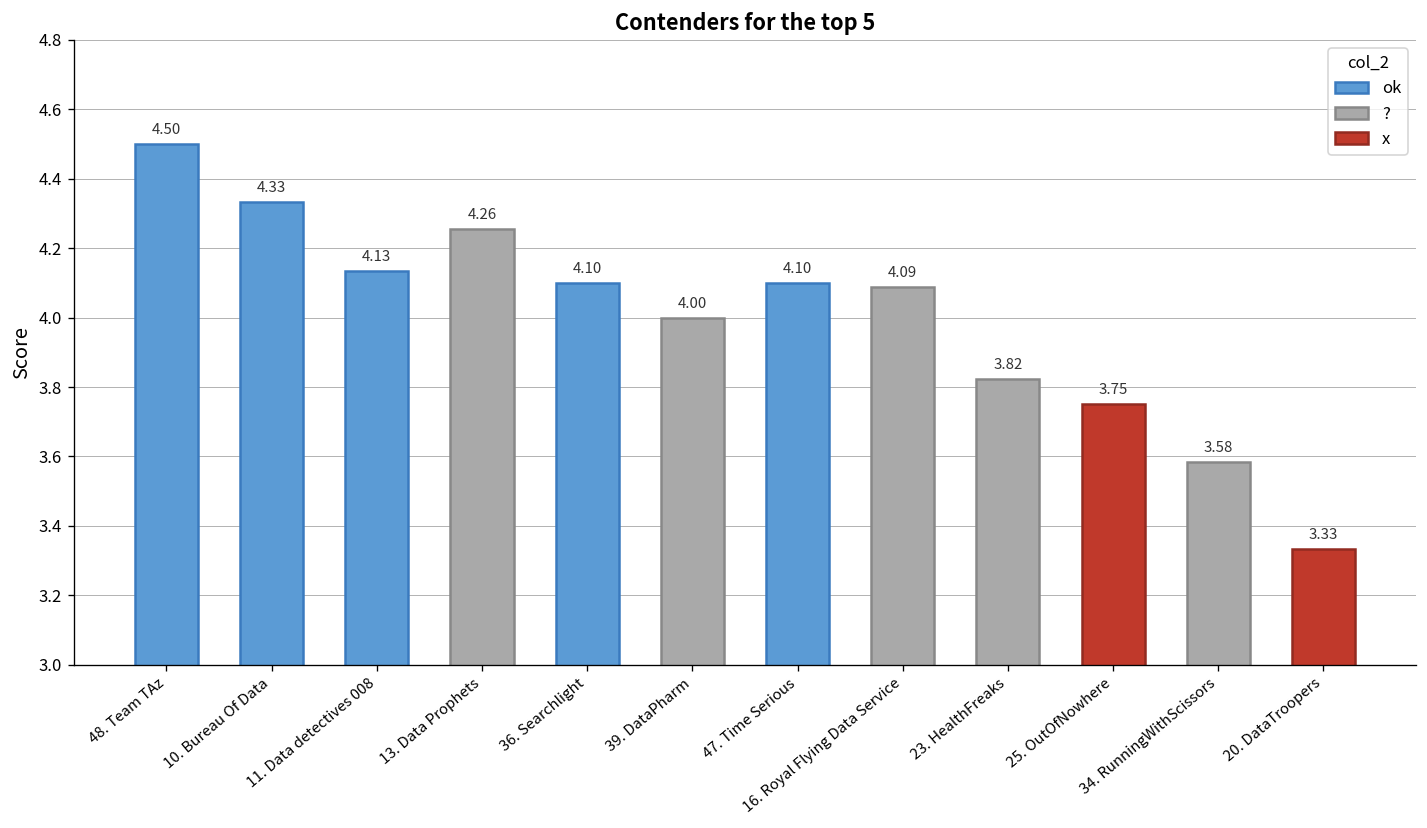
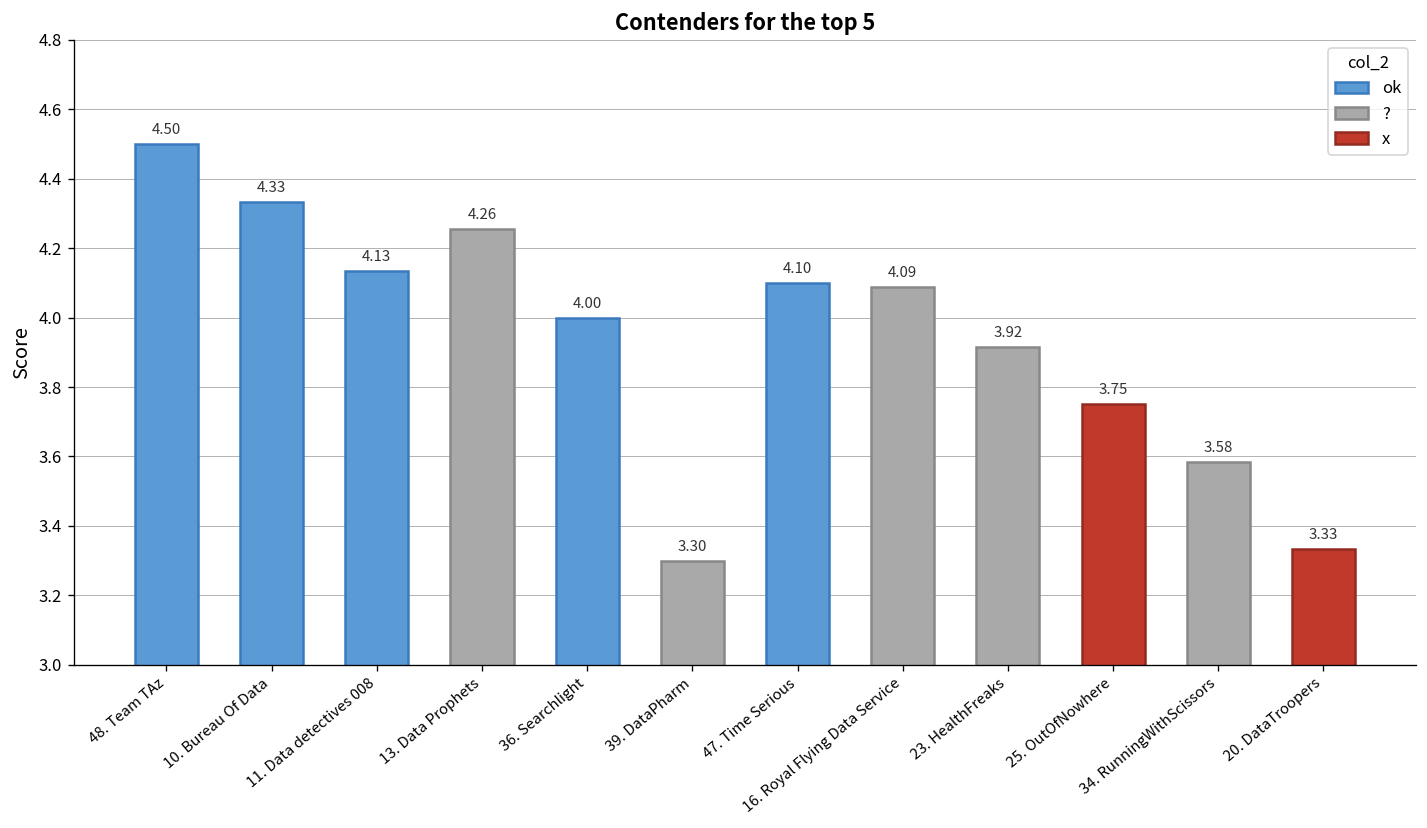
36. Searchlight: 4.10 -> 4.00
39. DataPharm: 4.00 -> 3.30
23. HealthFreaks: 3.82 -> 3.92
